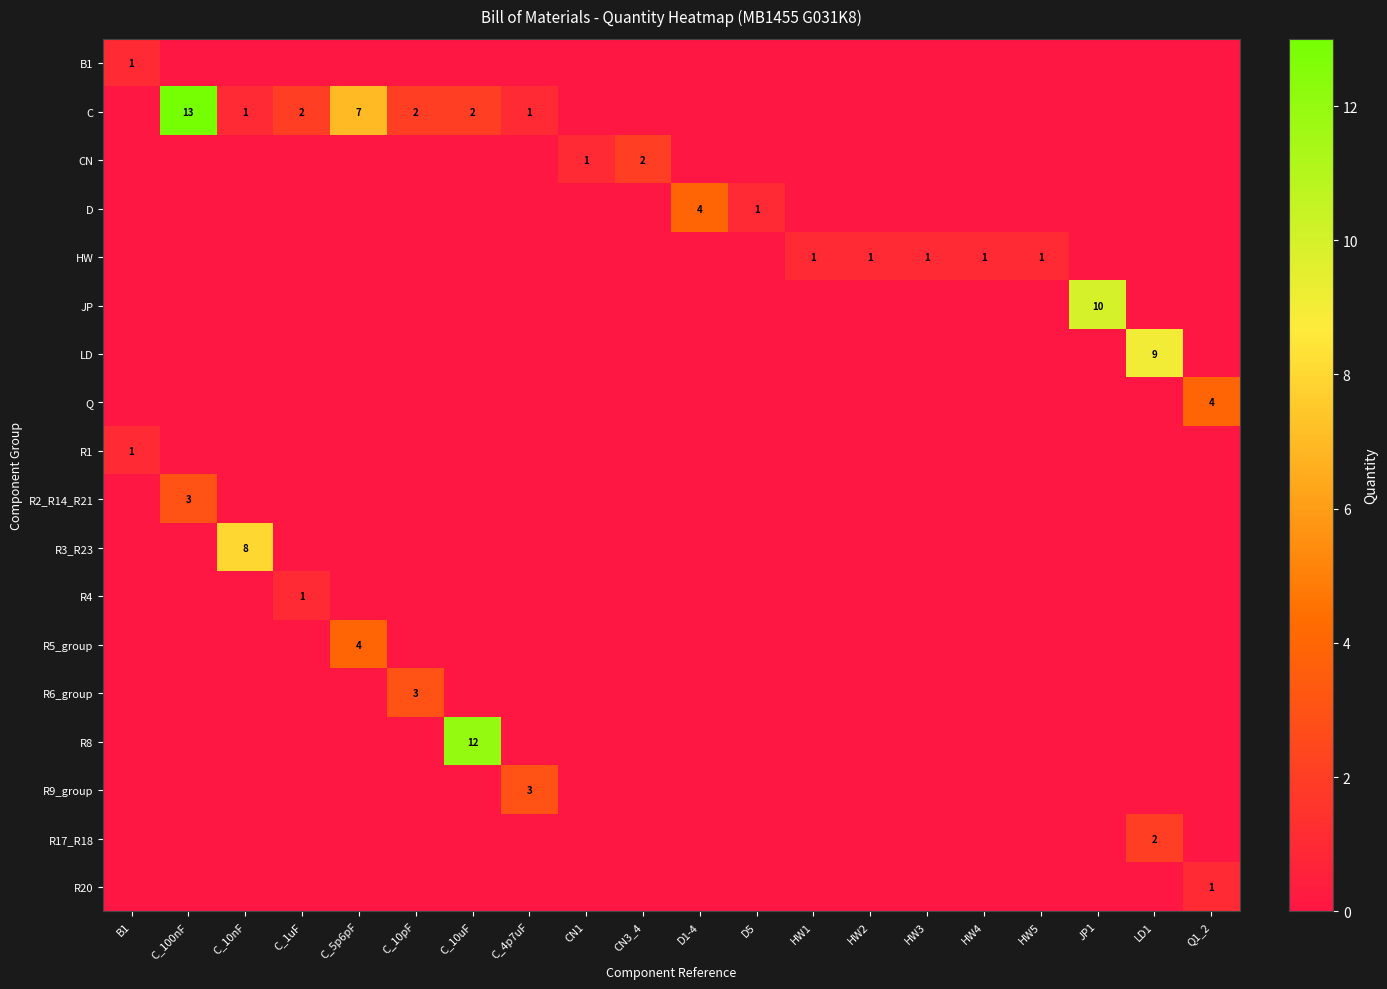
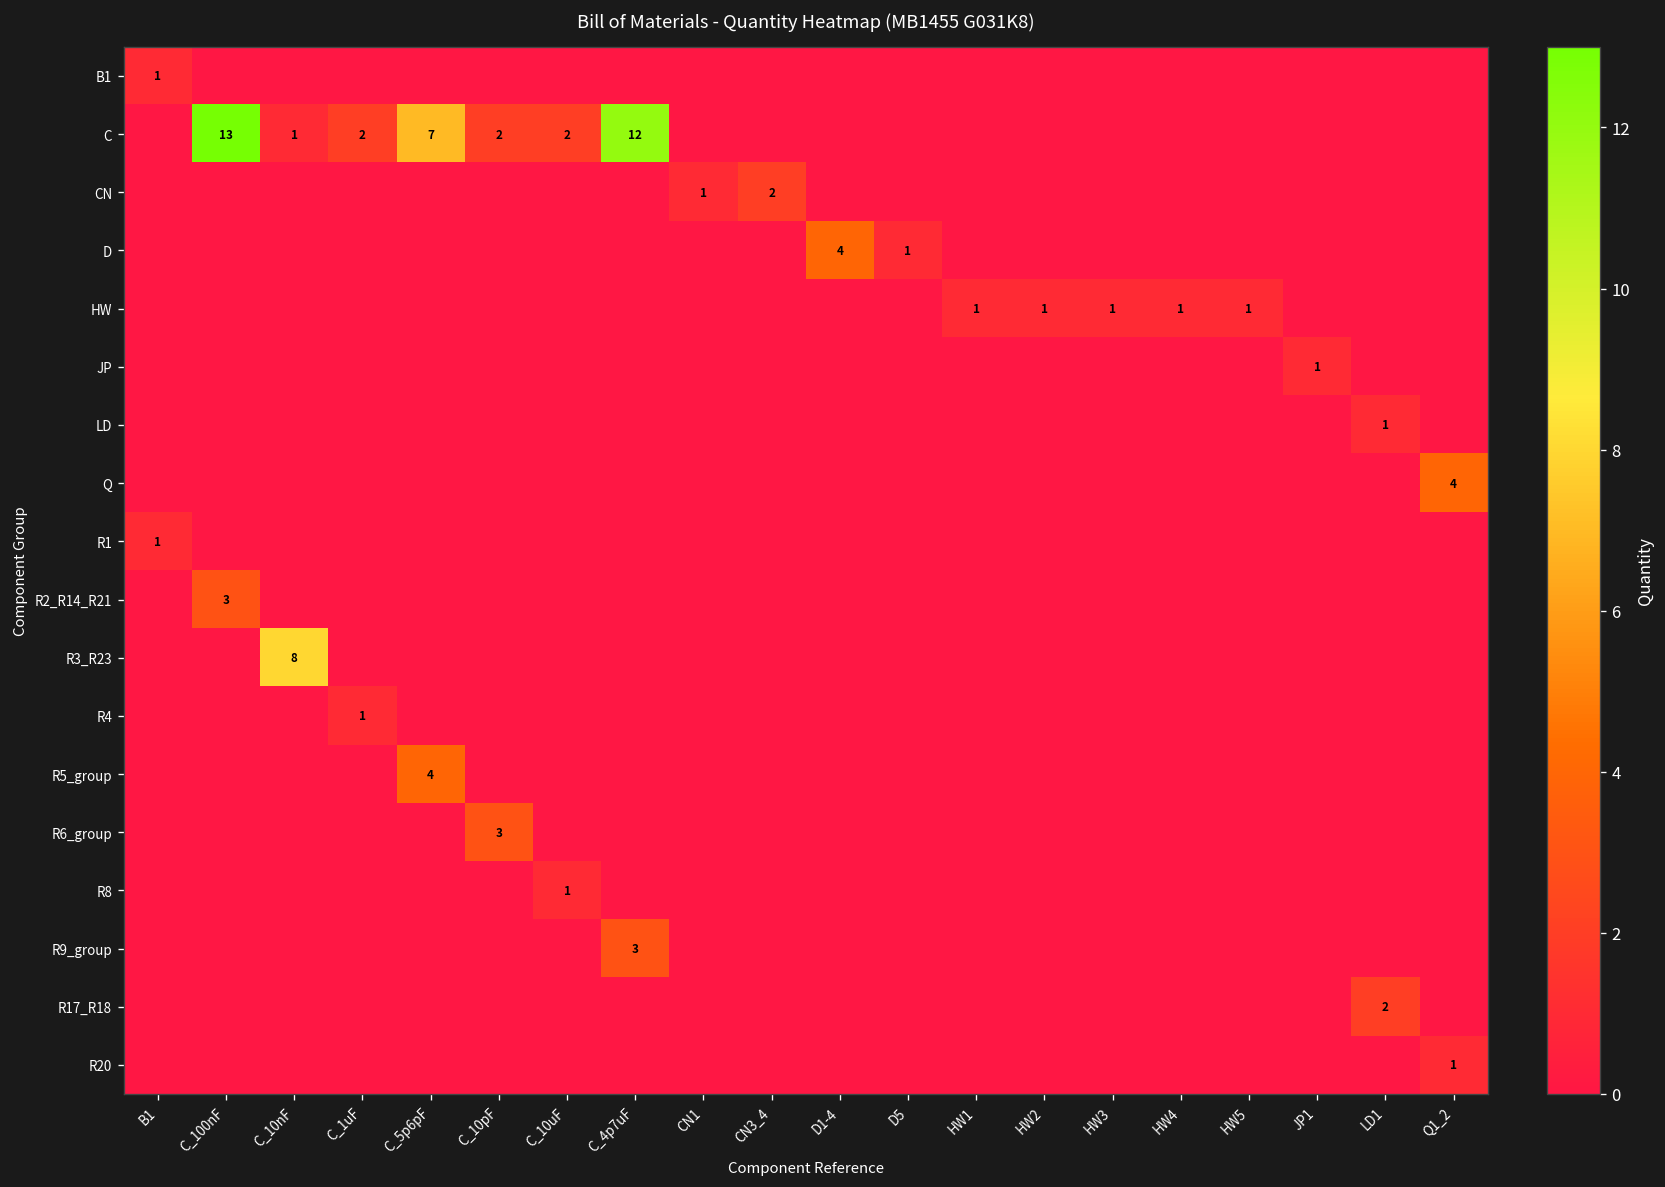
C, C_4p7uF: 1 -> 12
JP, JP1: 10 -> 1
LD, LD1: 9 -> 1
R8, C_10uF: 12 -> 1
